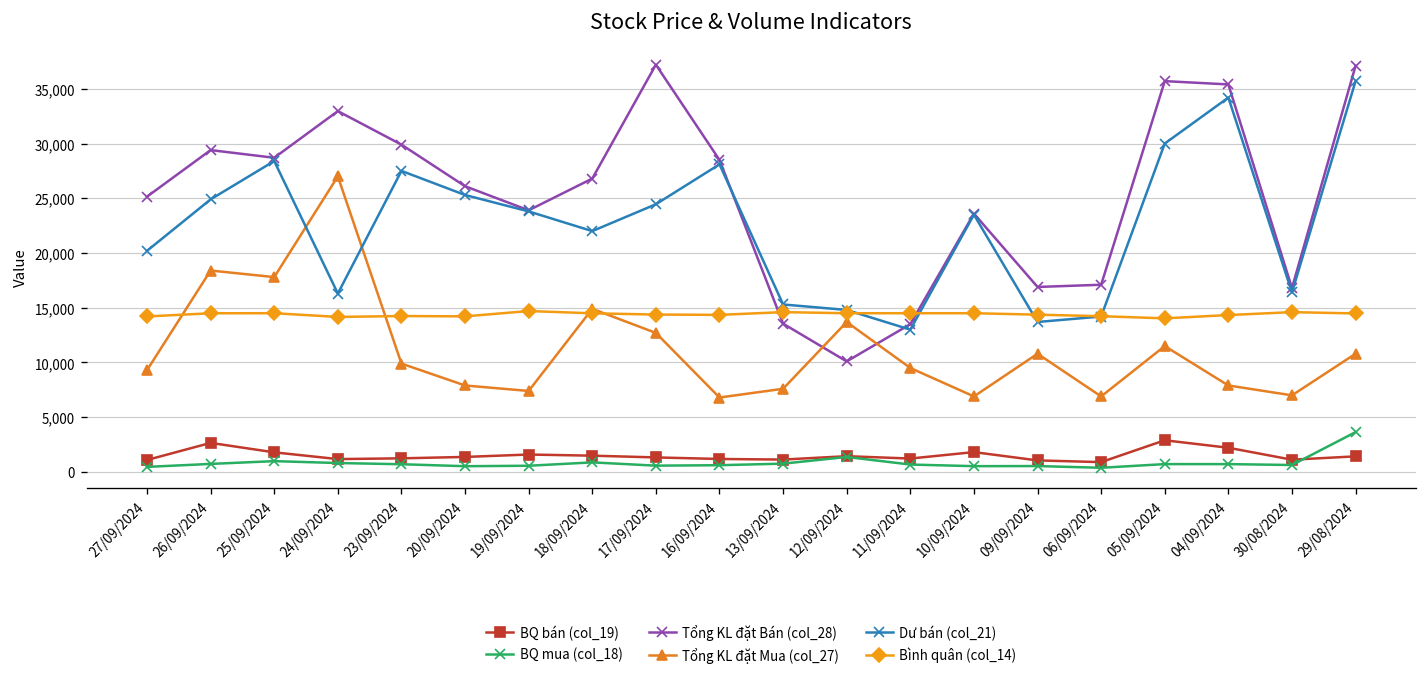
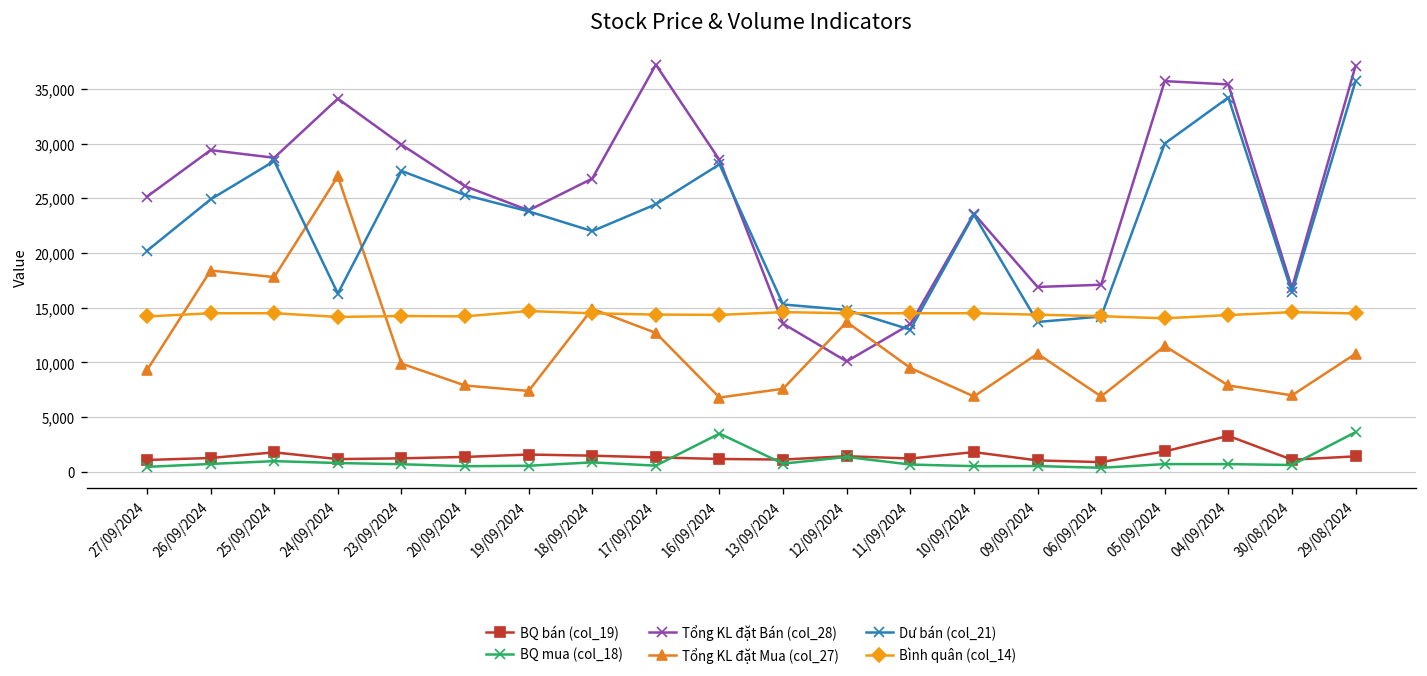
BQ bán (col_19), 26/09/2024: 3,000 -> 1,000
Tổng KL đặt Bán (col_28), 24/09/2024: 33,000 -> 34,000
BQ mua (col_18), 16/09/2024: 1,000 -> 4,000
BQ bán (col_19), 05/09/2024: 3,000 -> 2,000
BQ bán (col_19), 04/09/2024: 2,000 -> 3,000
